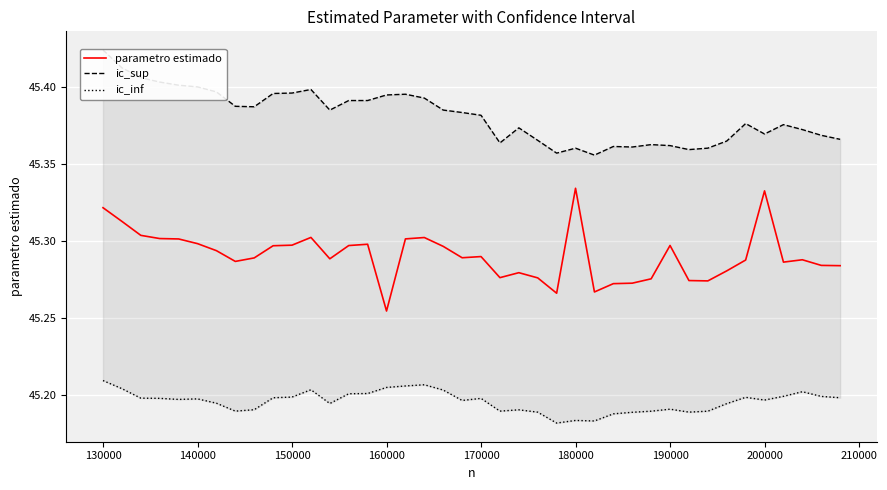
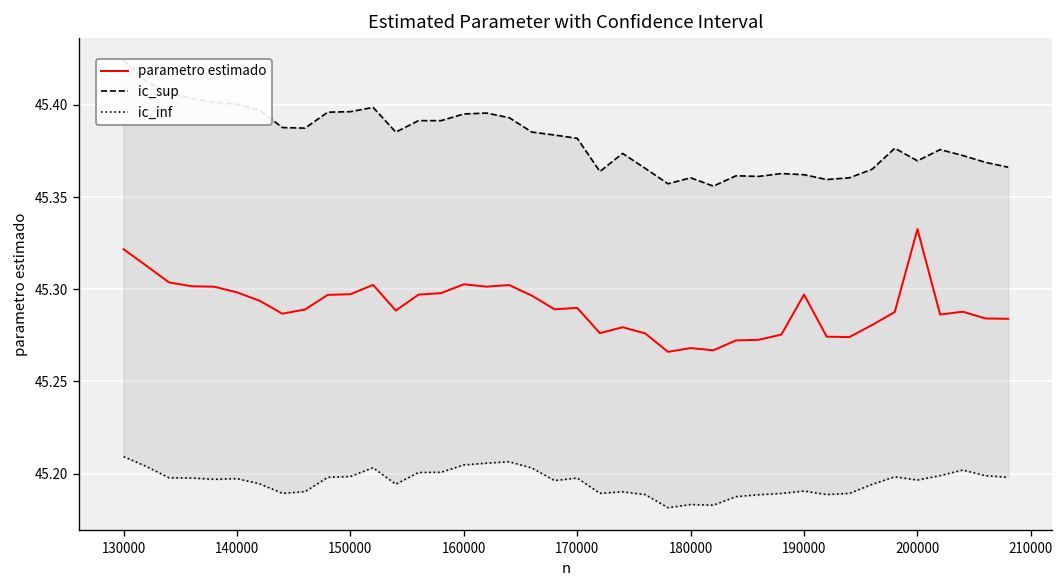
parametro estimado, 160000: 45.254 -> 45.303
parametro estimado, 180000: 45.334 -> 45.268
